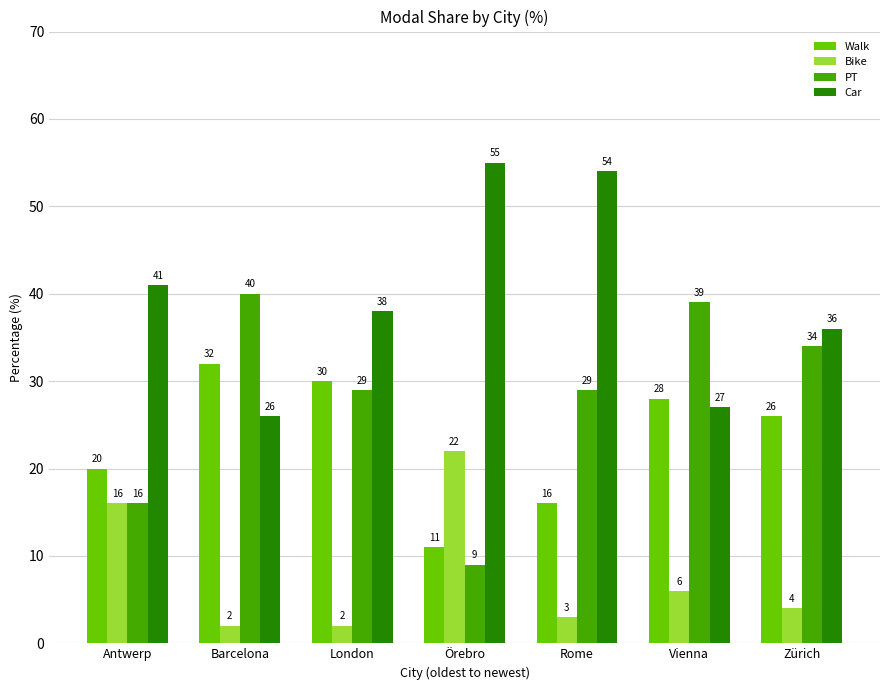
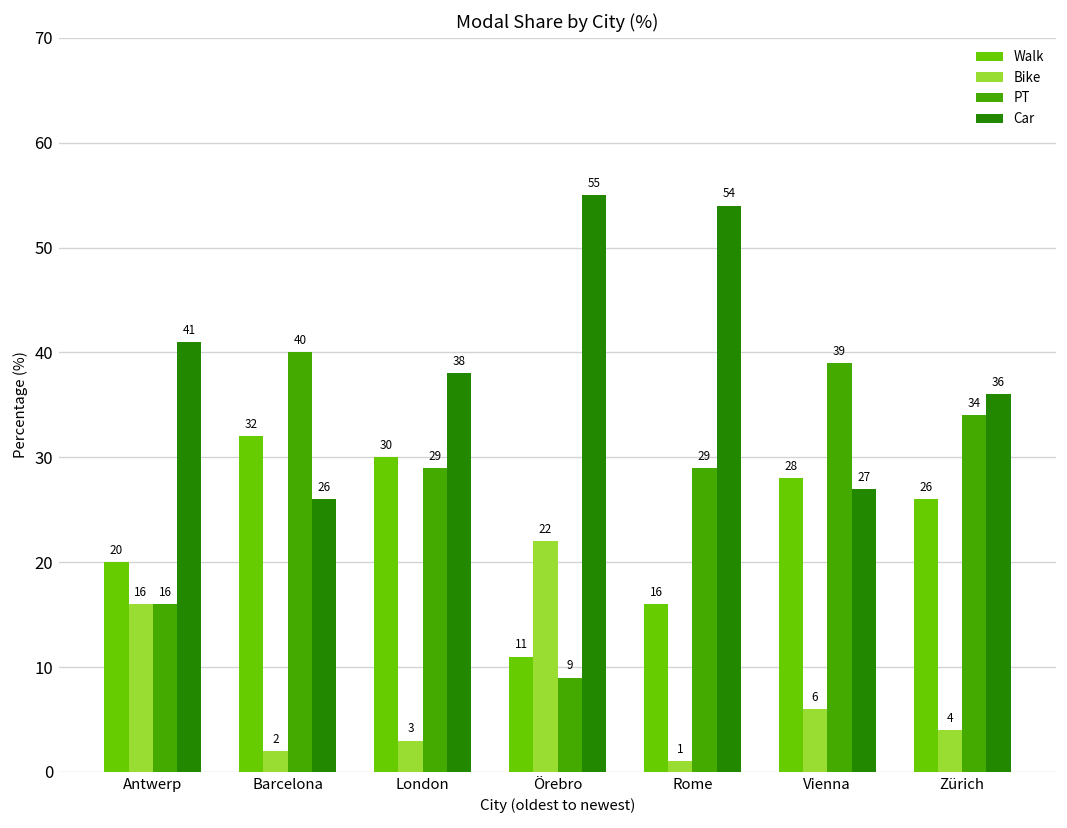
Bike, London: 2 -> 3
Bike, Rome: 3 -> 1
